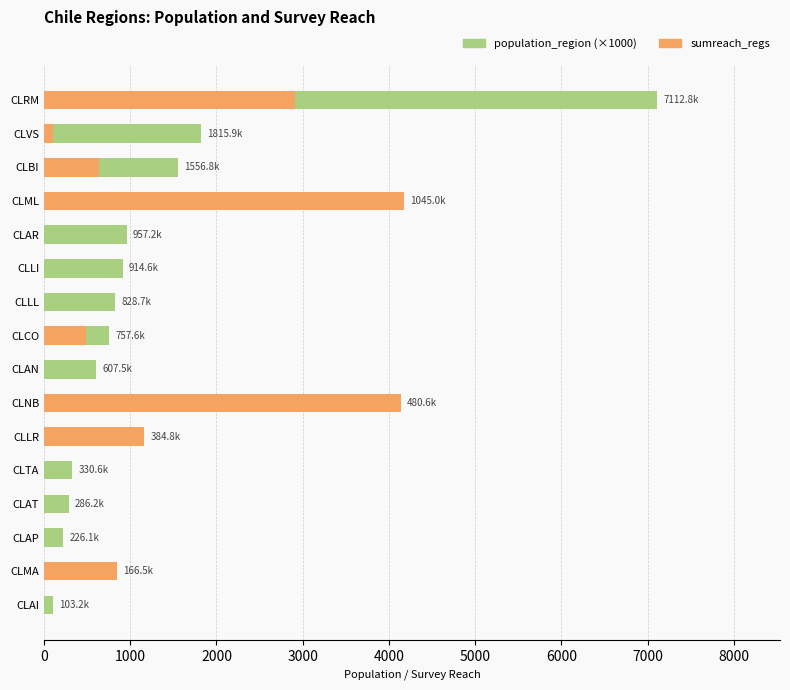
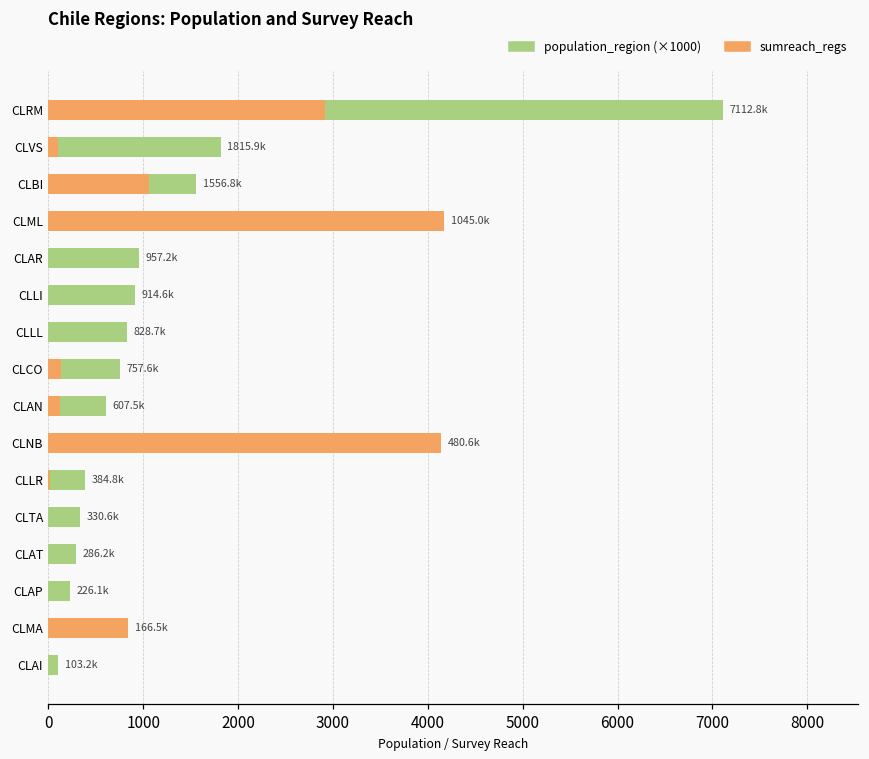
sumreach_regs, CLBI: 600 -> 1100
sumreach_regs, CLCO: 500 -> 100
sumreach_regs, CLAN: 0 -> 100
sumreach_regs, CLLR: 1200 -> 0
